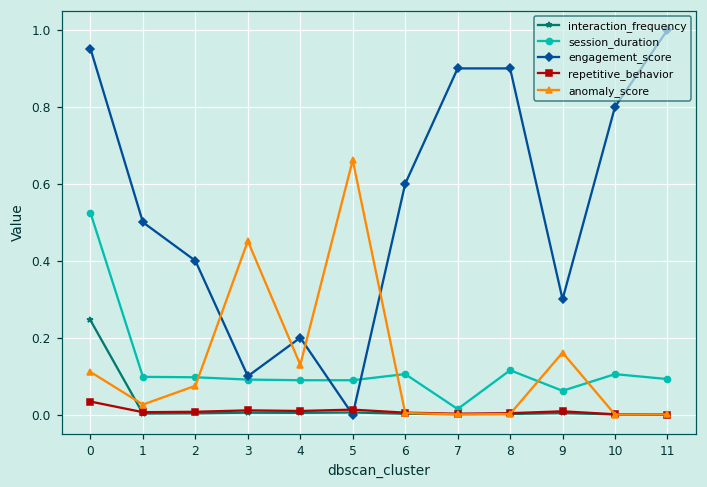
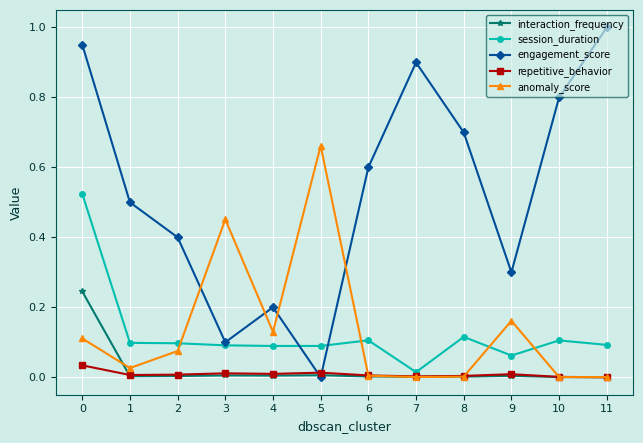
engagement_score, 8: 0.9 -> 0.7
